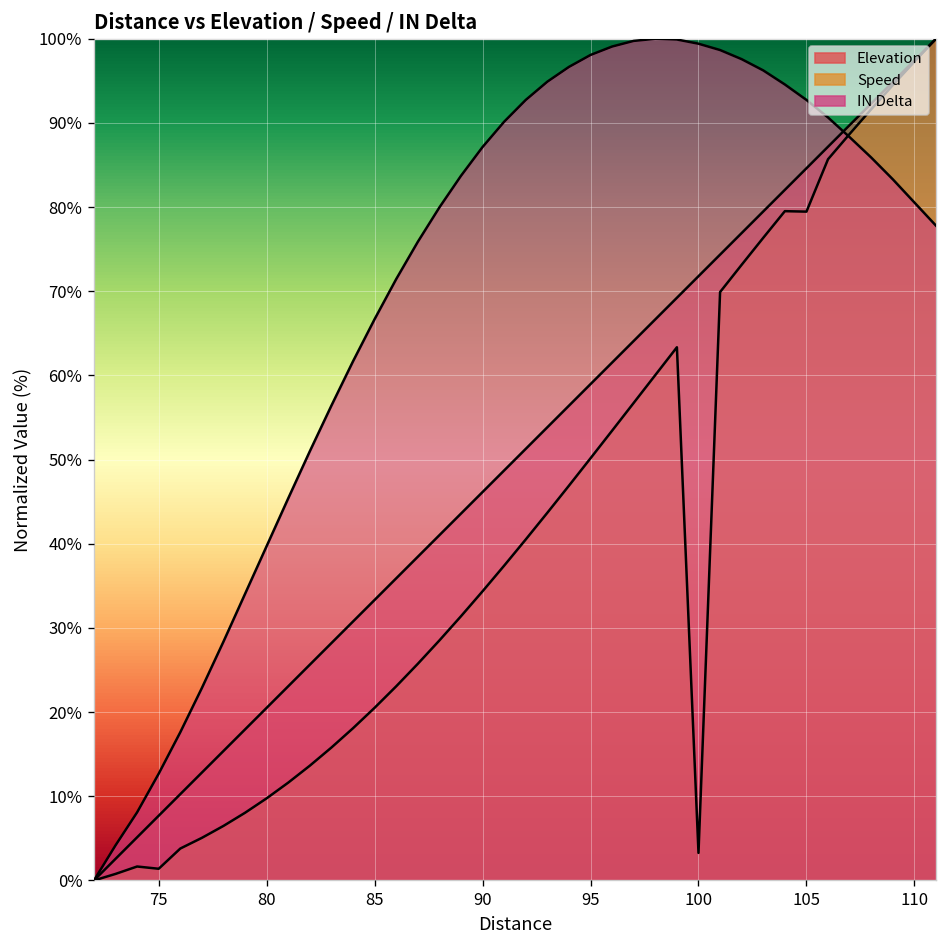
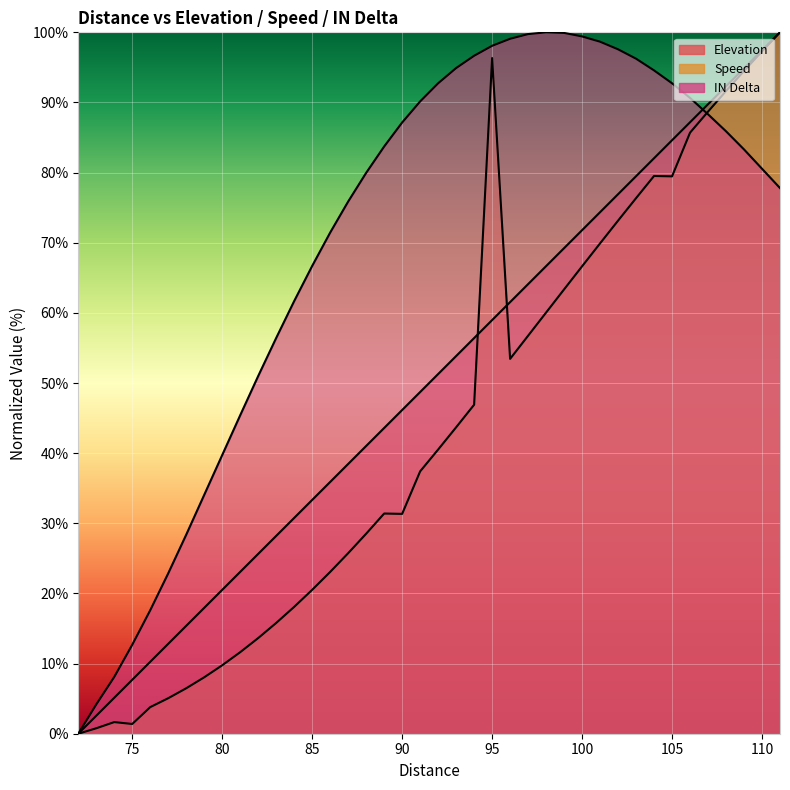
Speed, 90: 34% -> 31%
Speed, 95: 50% -> 96%
Speed, 100: 3% -> 67%
